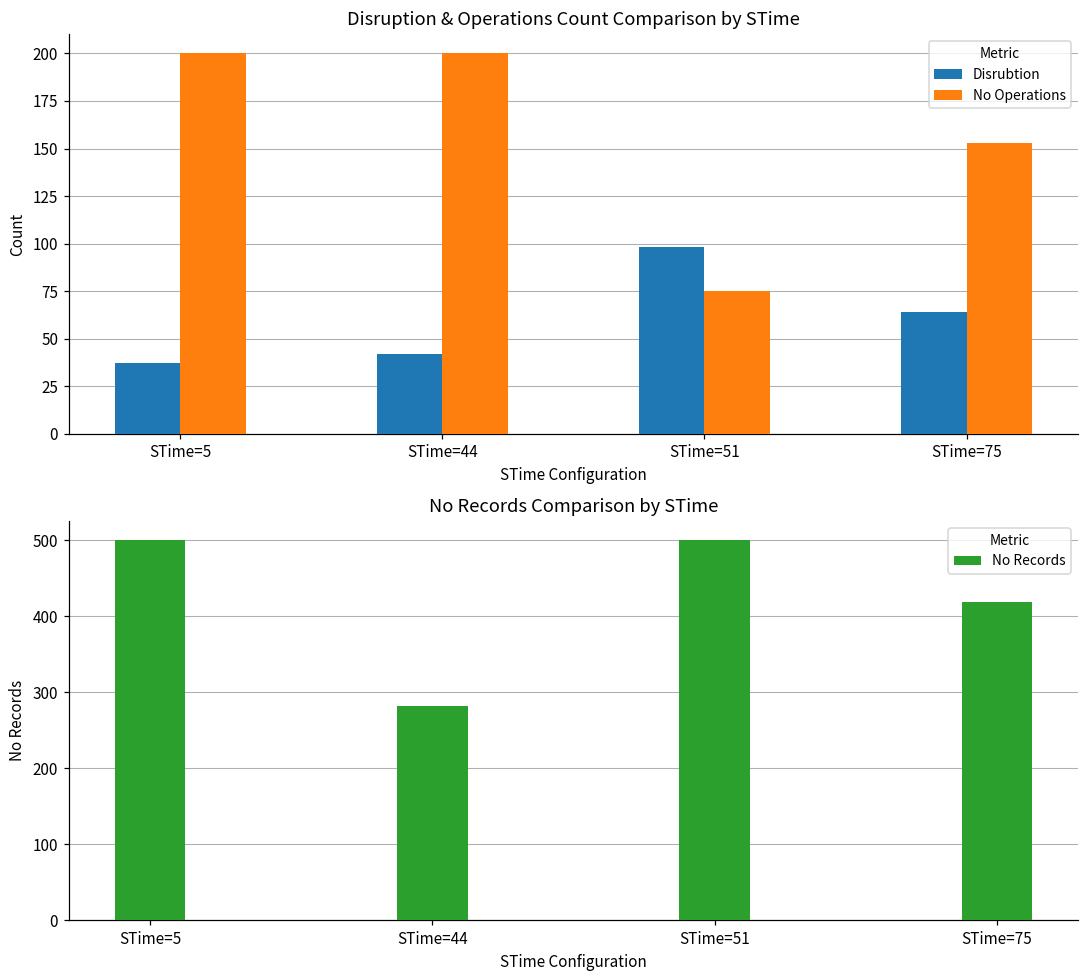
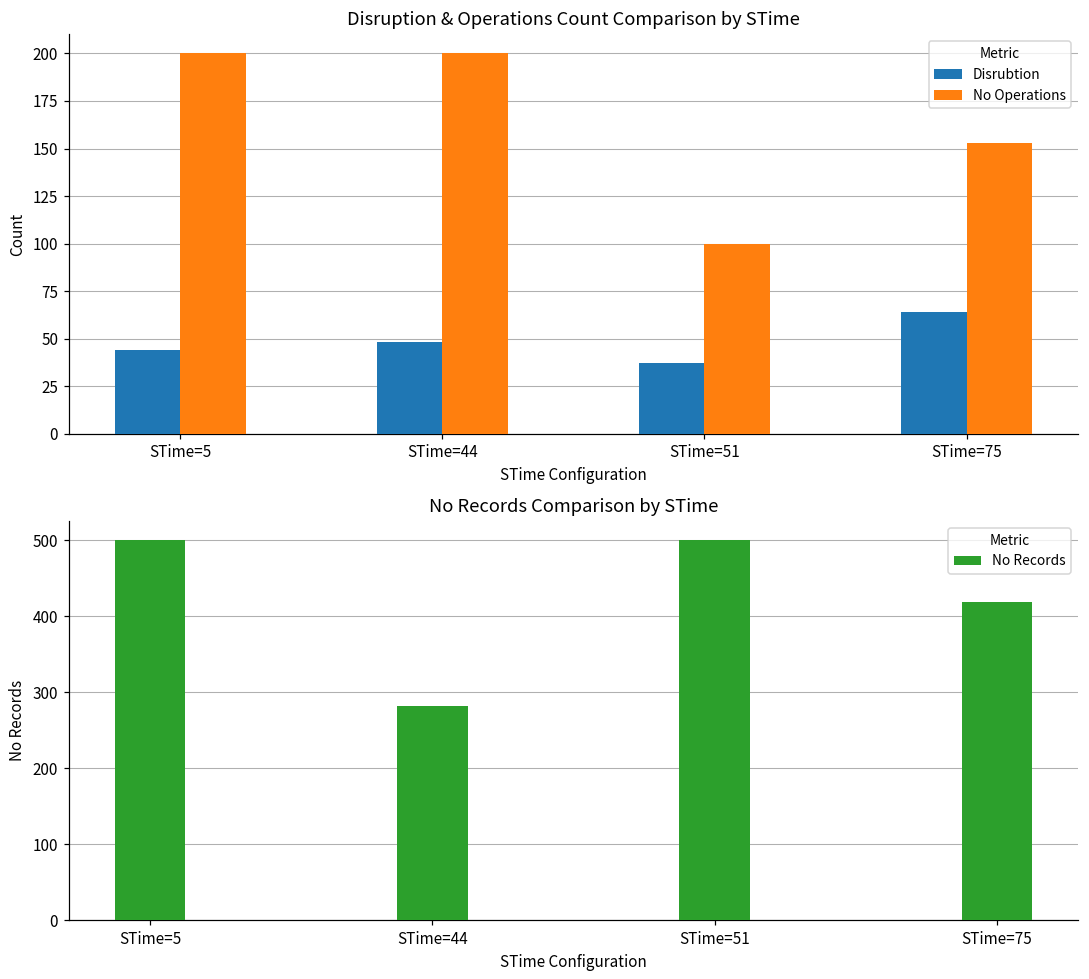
Disruption & Operations Count Comparison by STime, Disrubtion, STime=5: 37 -> 44
Disruption & Operations Count Comparison by STime, Disrubtion, STime=44: 42 -> 48
Disruption & Operations Count Comparison by STime, Disrubtion, STime=51: 98 -> 37
Disruption & Operations Count Comparison by STime, No Operations, STime=51: 75 -> 100
